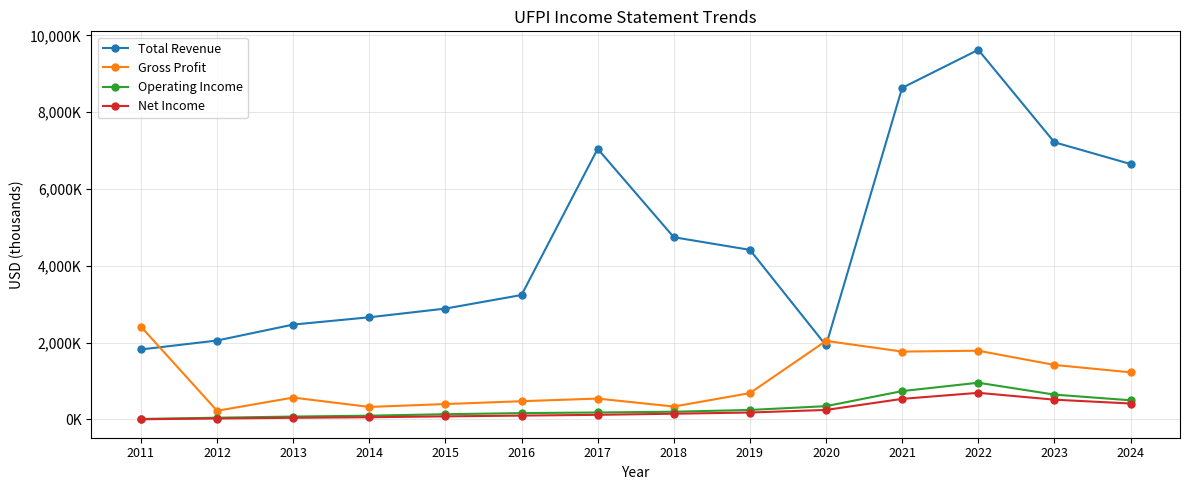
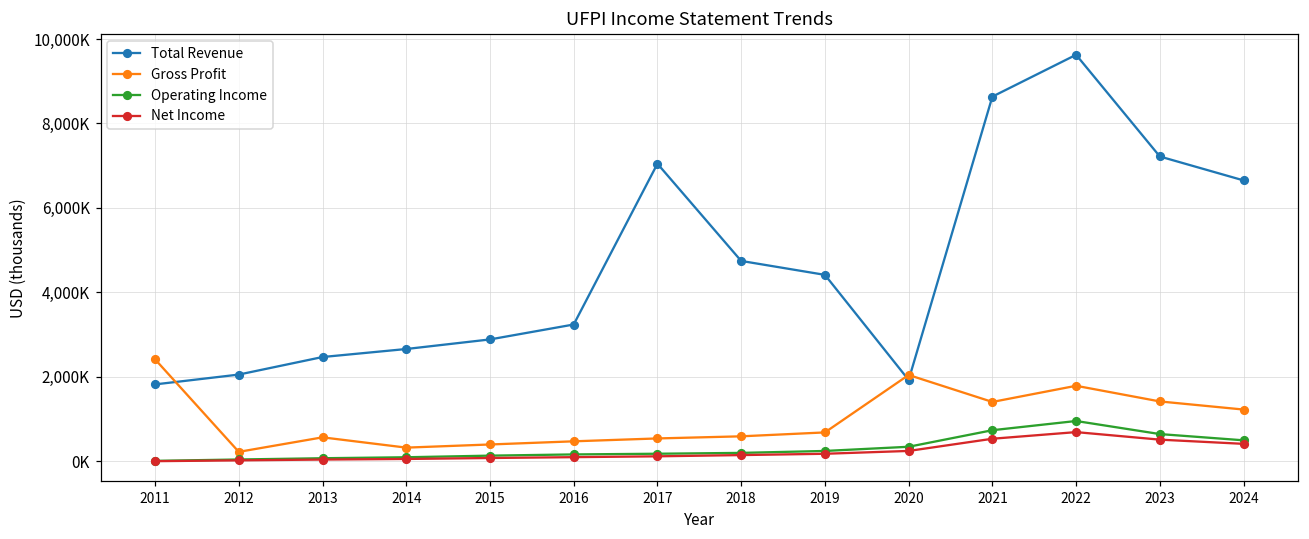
Gross Profit, 2018: 300,000 -> 600,000
Gross Profit, 2021: 1,800,000 -> 1,400,000
